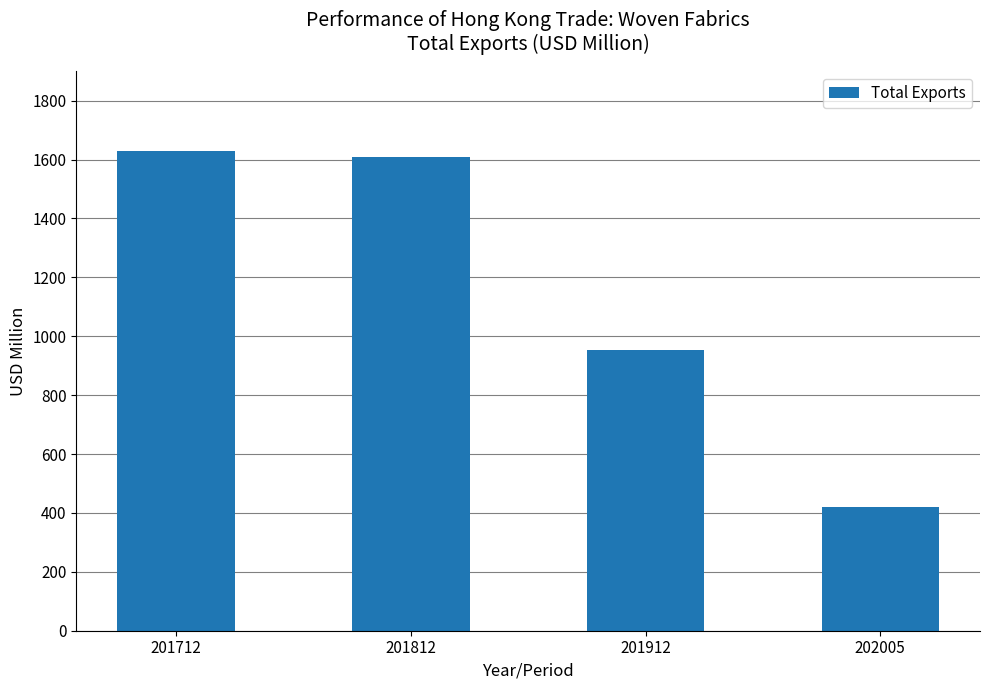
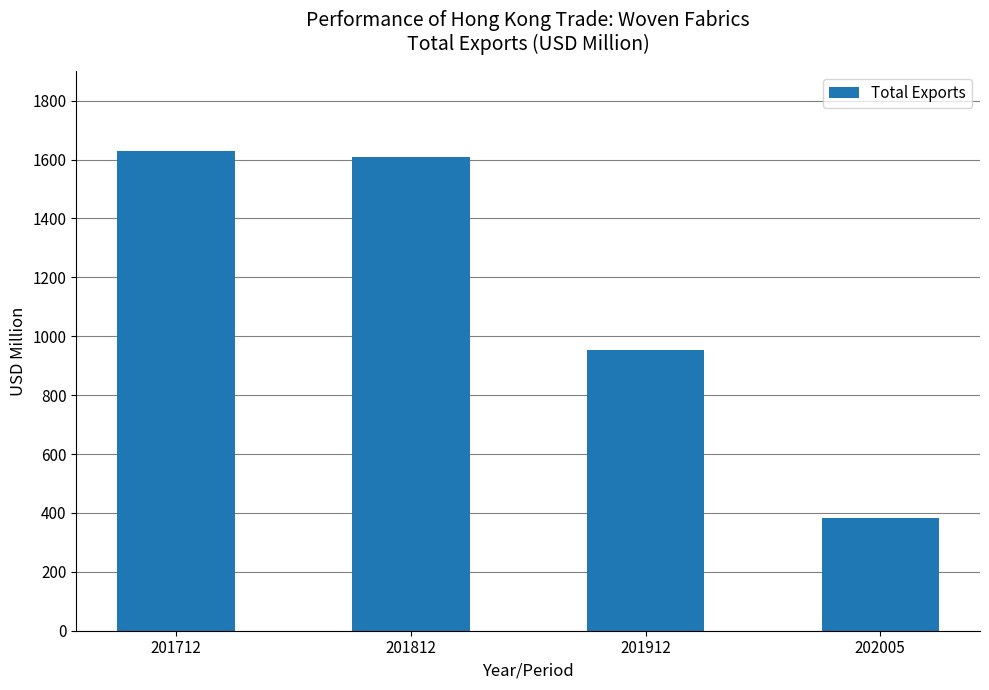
202005: 420 -> 380
